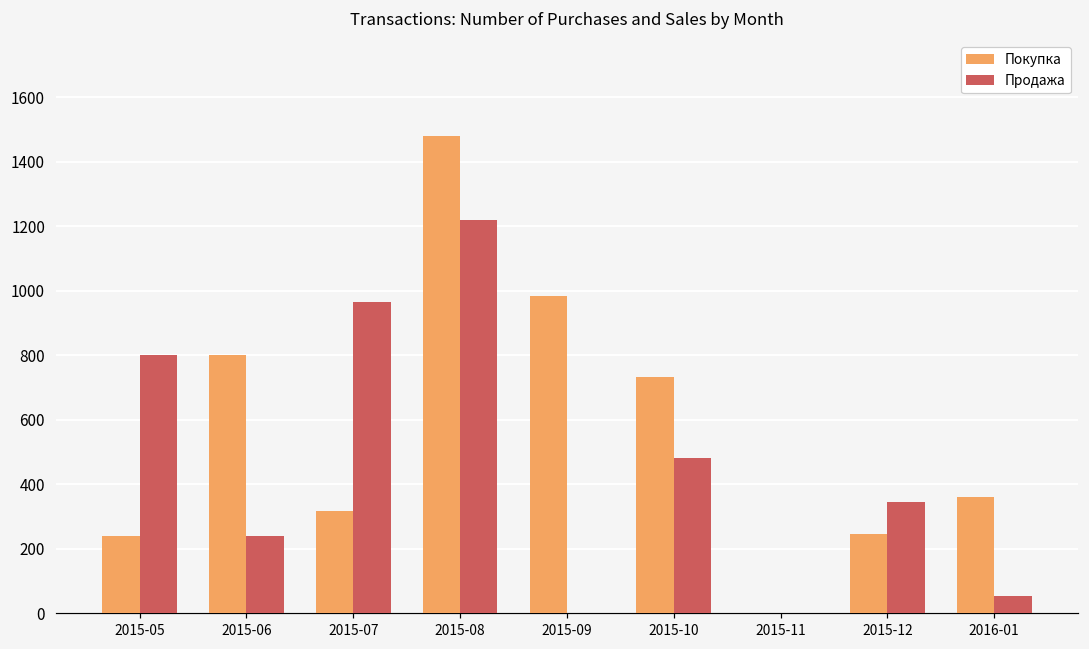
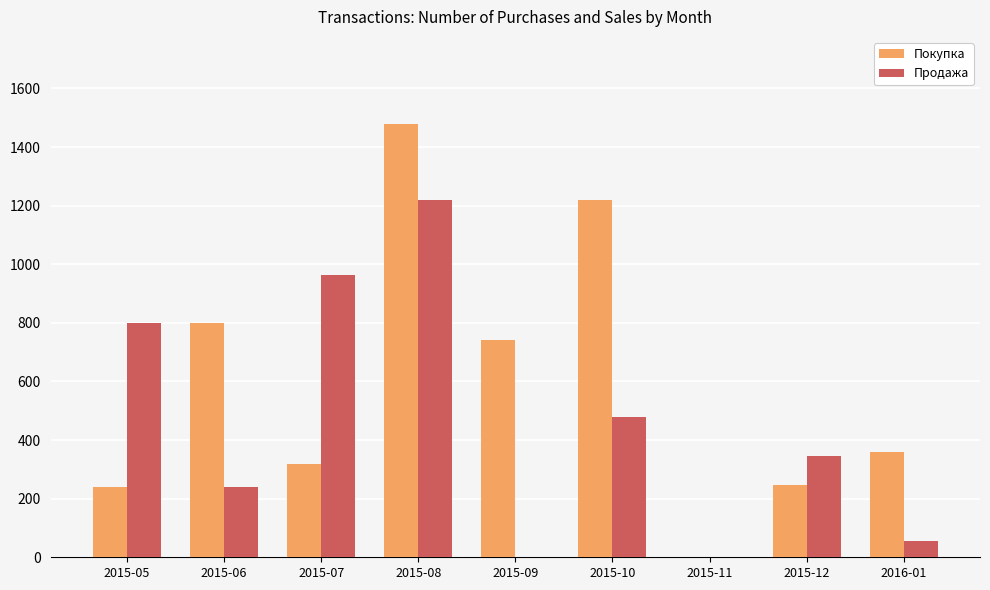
Покупка, 2015-09: 980 -> 740
Покупка, 2015-10: 730 -> 1220
